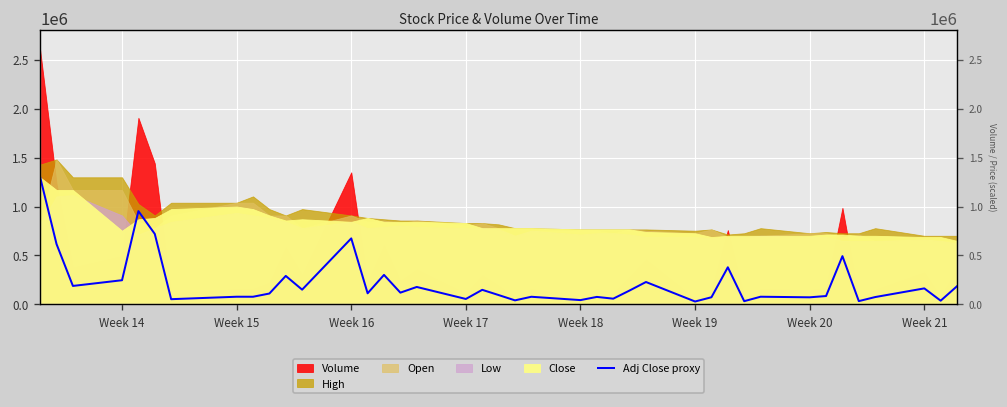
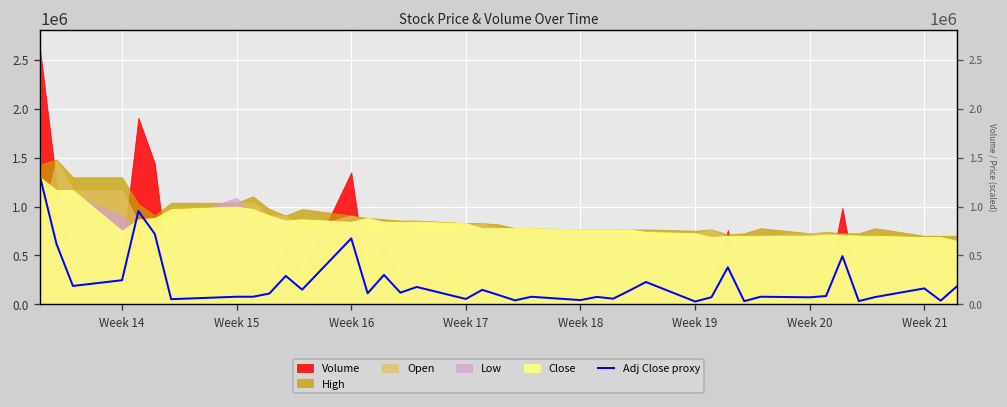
Low, Week 15: 900000 -> 1100000
